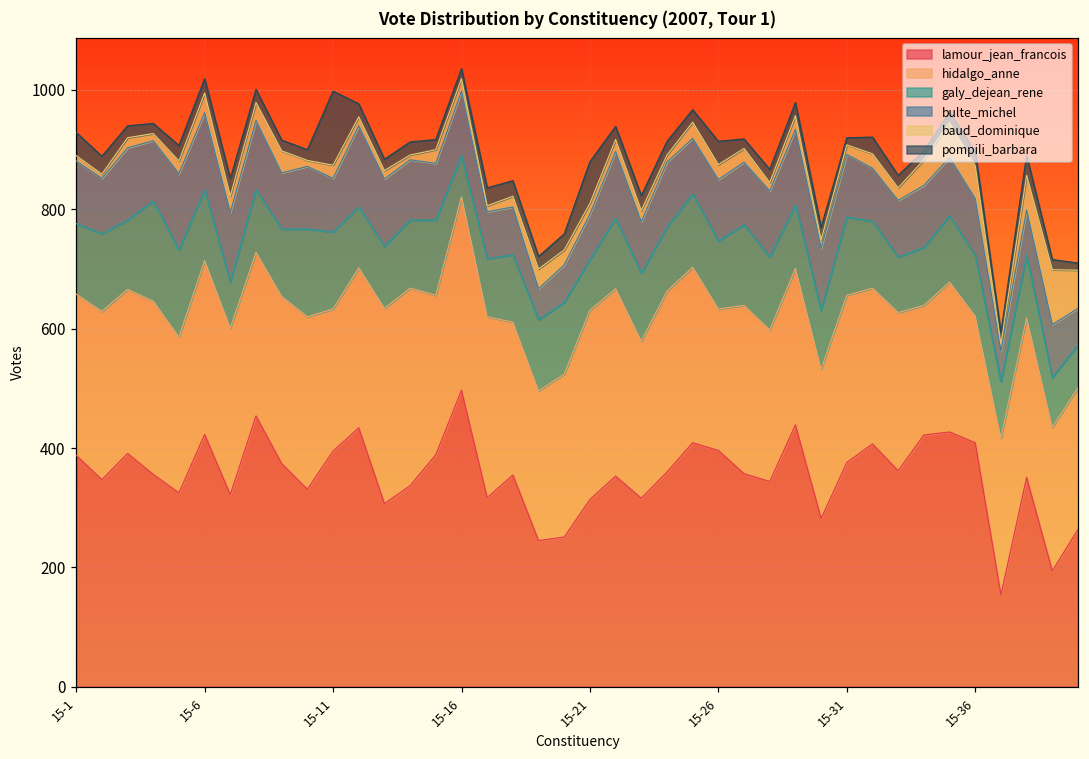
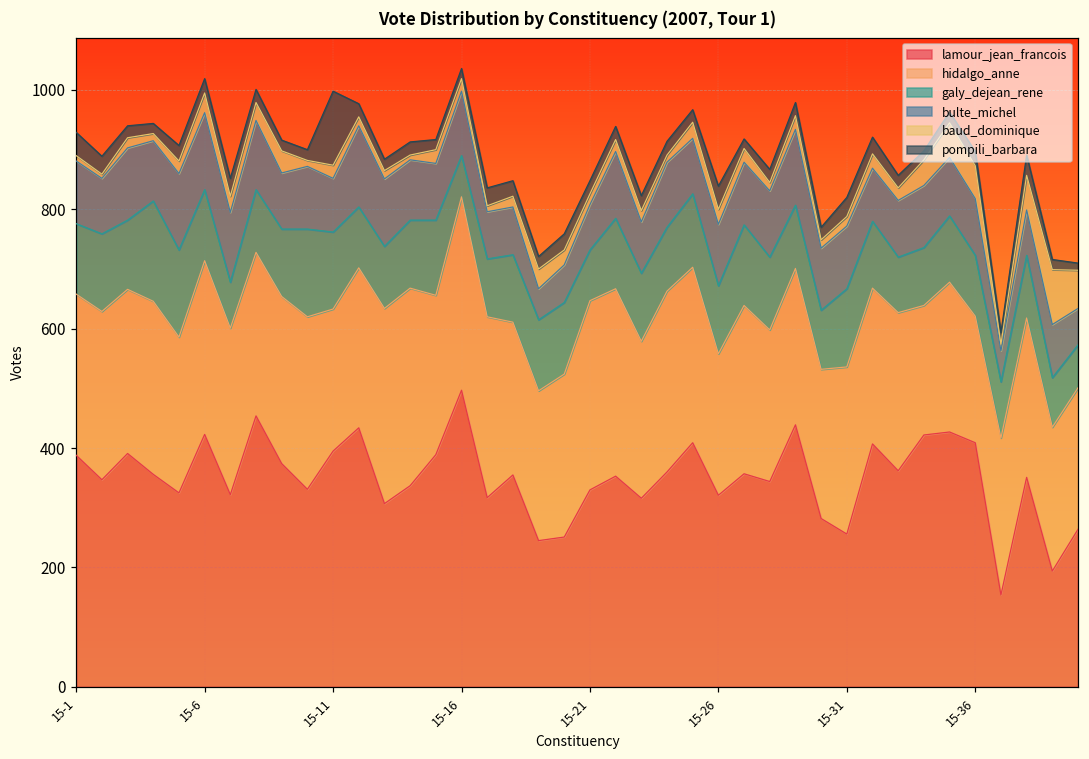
lamour_jean_francois, 15-21: 310 -> 330
pompili_barbara, 15-21: 70 -> 20
lamour_jean_francois, 15-26: 400 -> 320
lamour_jean_francois, 15-31: 380 -> 260
pompili_barbara, 15-31: 10 -> 30
